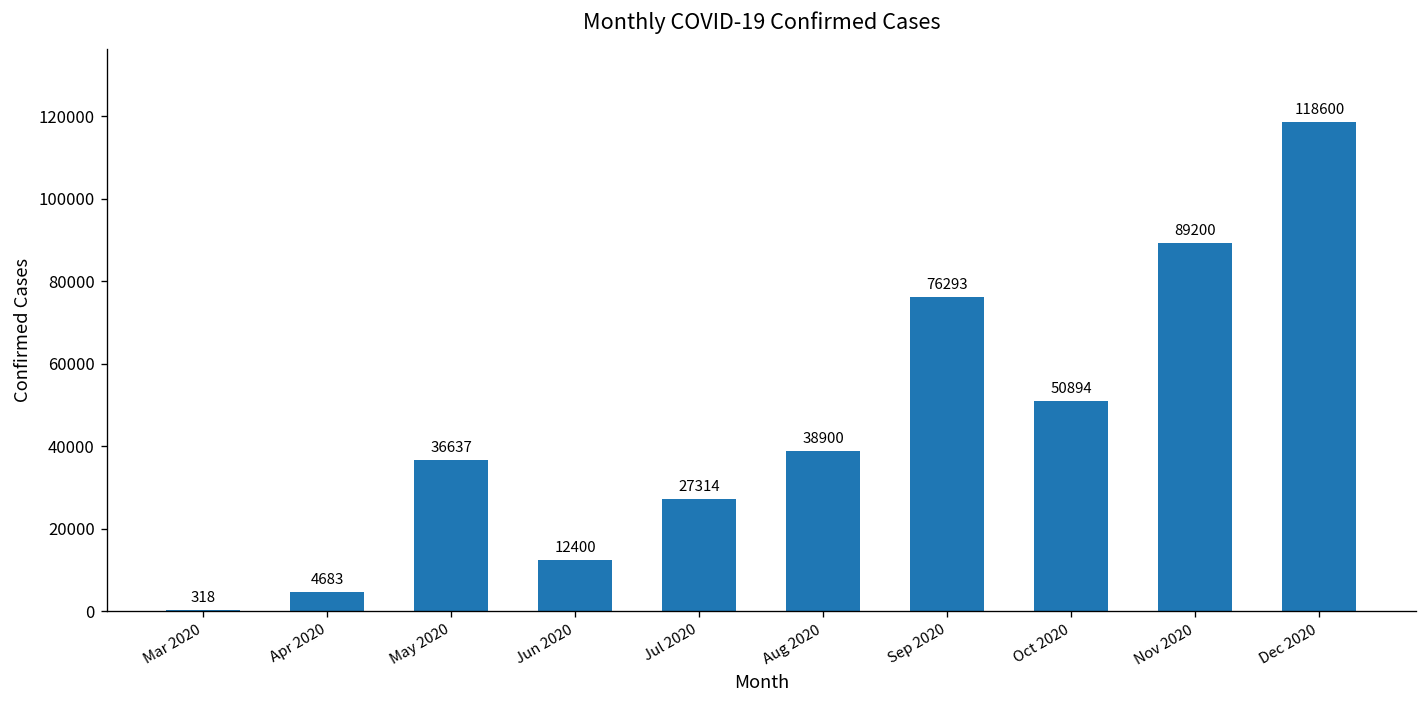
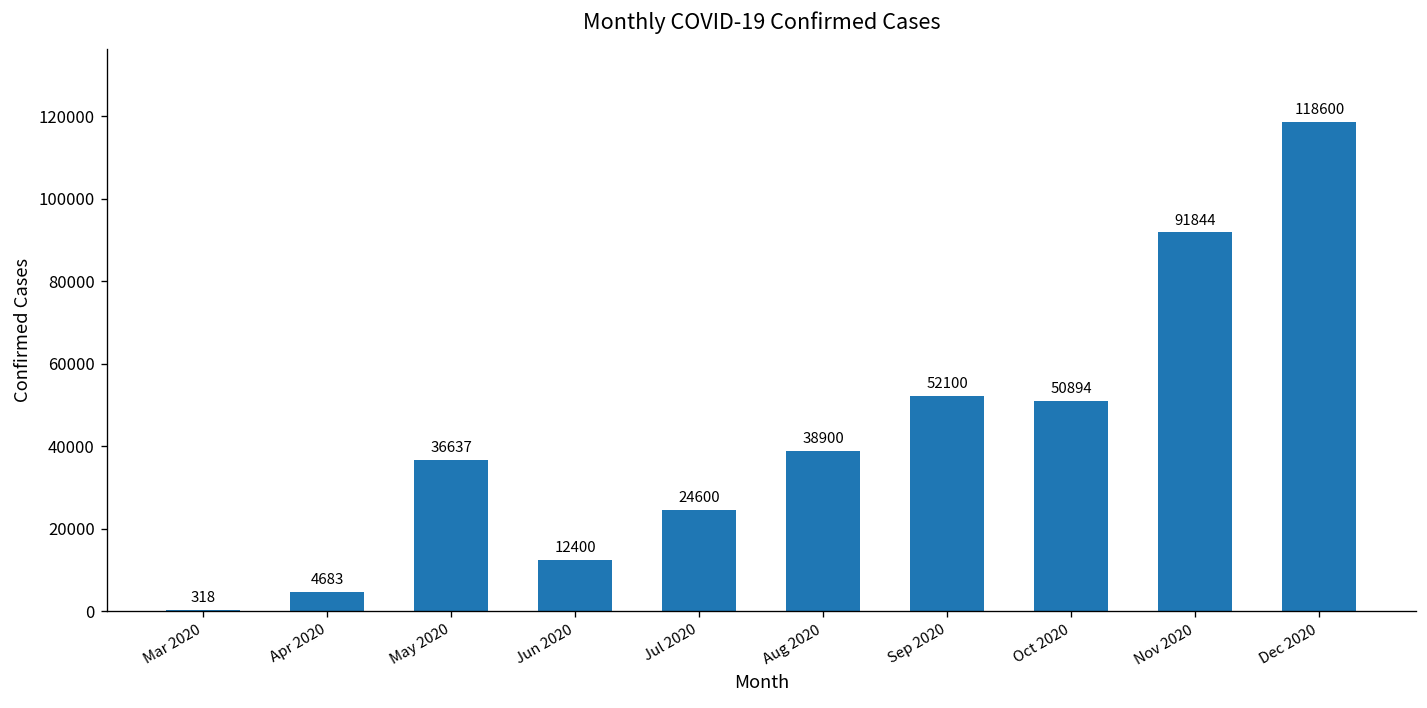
Jul 2020: 27314 -> 24600
Sep 2020: 76293 -> 52100
Nov 2020: 89200 -> 91844
